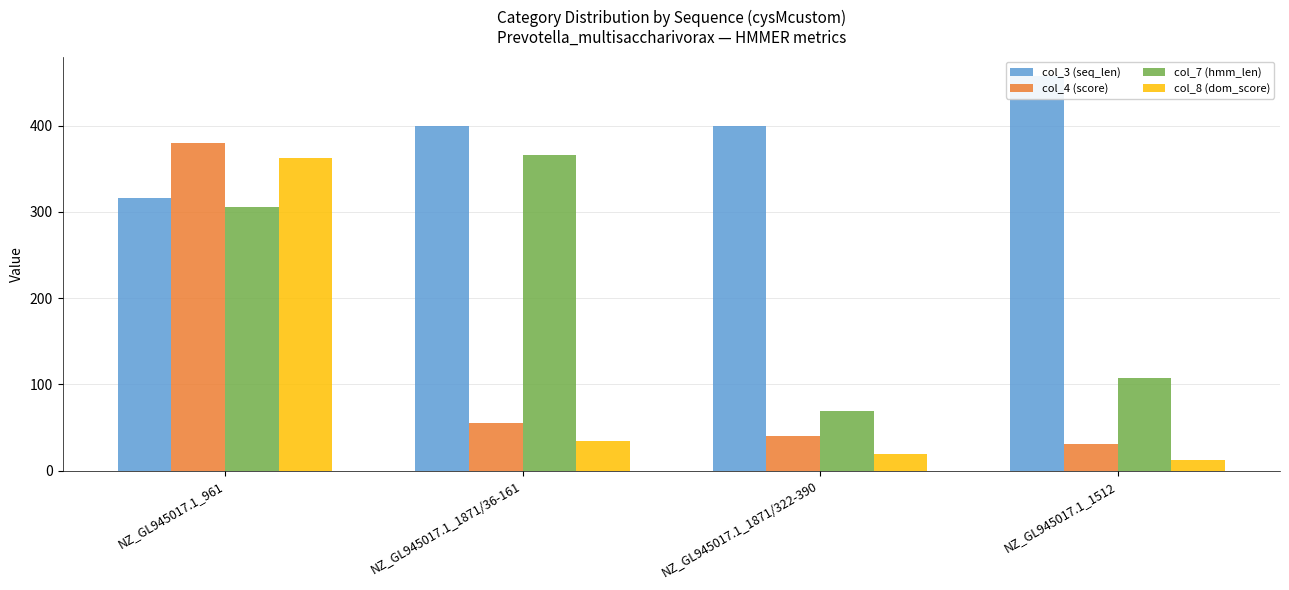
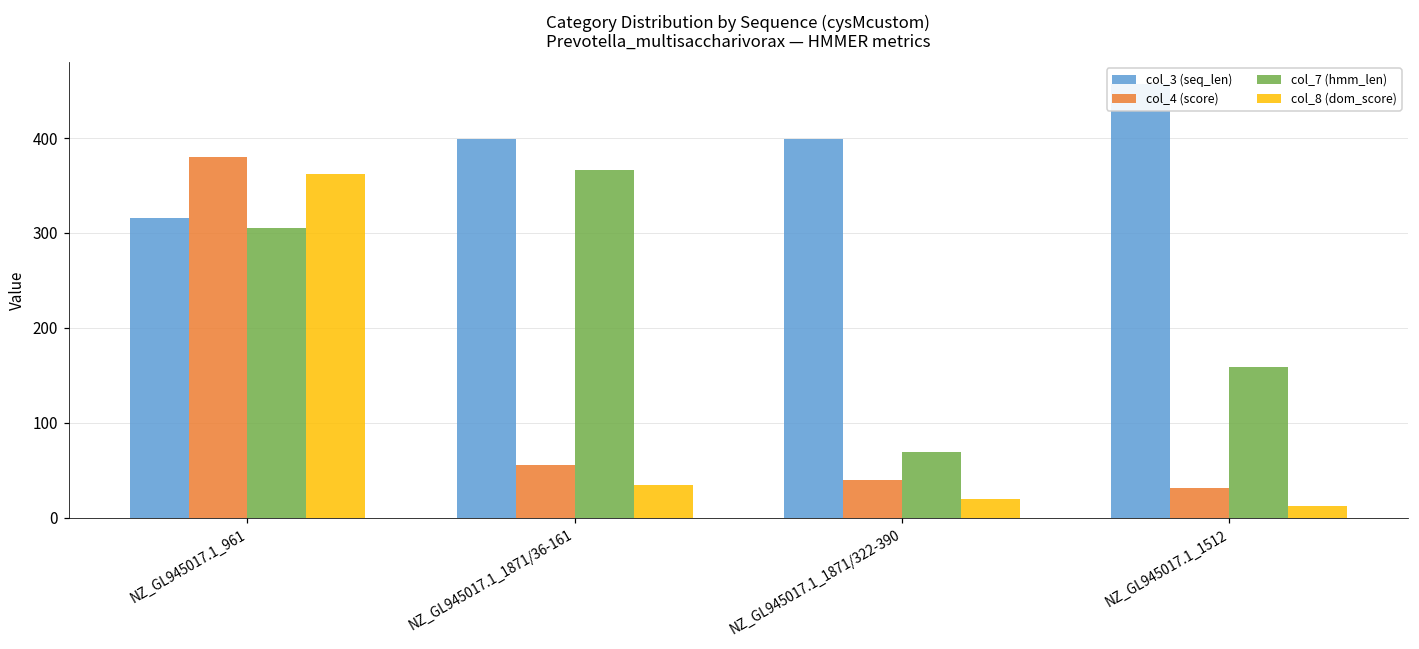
col_7 (hmm_len), NZ_GL945017.1_1512: 110 -> 160
